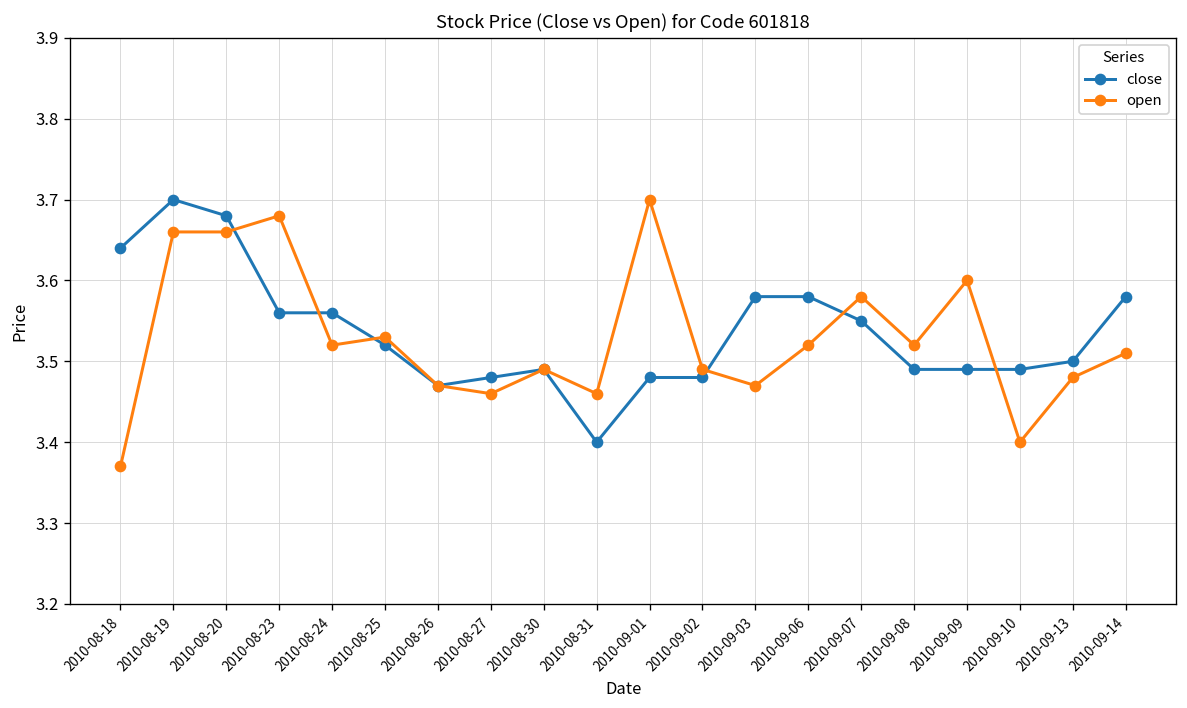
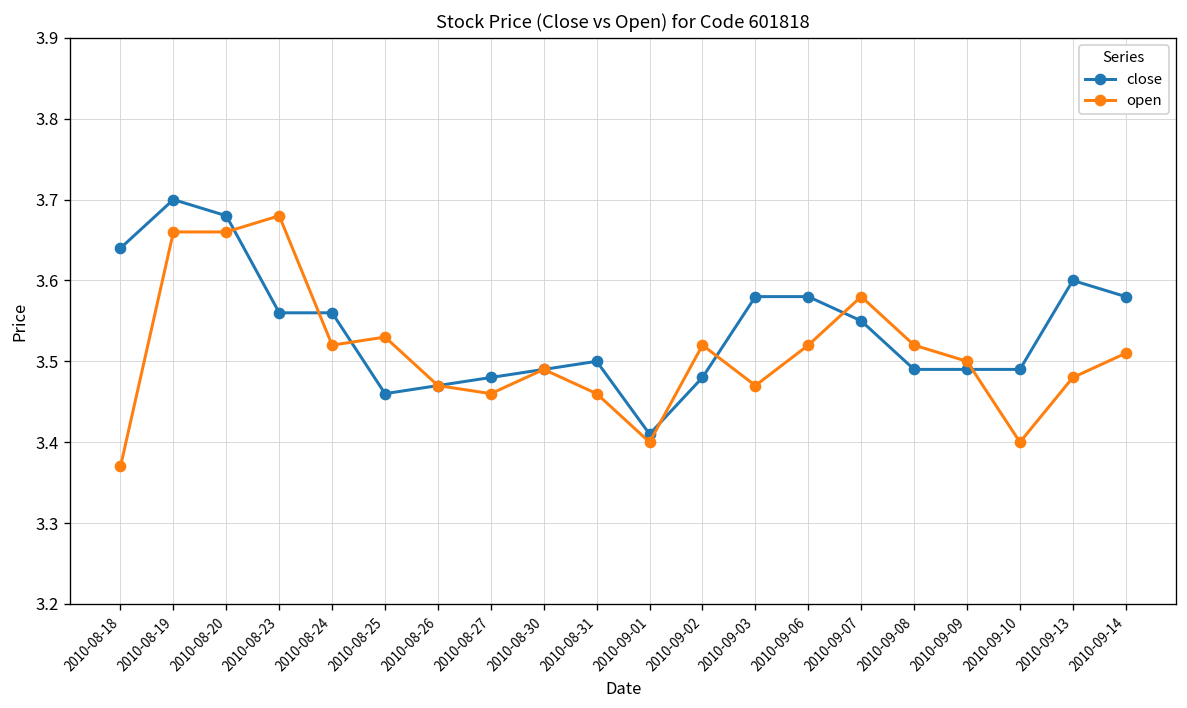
close, 2010-08-25: 3.52 -> 3.46
close, 2010-08-31: 3.4 -> 3.5
close, 2010-09-01: 3.48 -> 3.41
open, 2010-09-01: 3.7 -> 3.4
open, 2010-09-02: 3.49 -> 3.52
open, 2010-09-09: 3.6 -> 3.5
close, 2010-09-13: 3.5 -> 3.6
